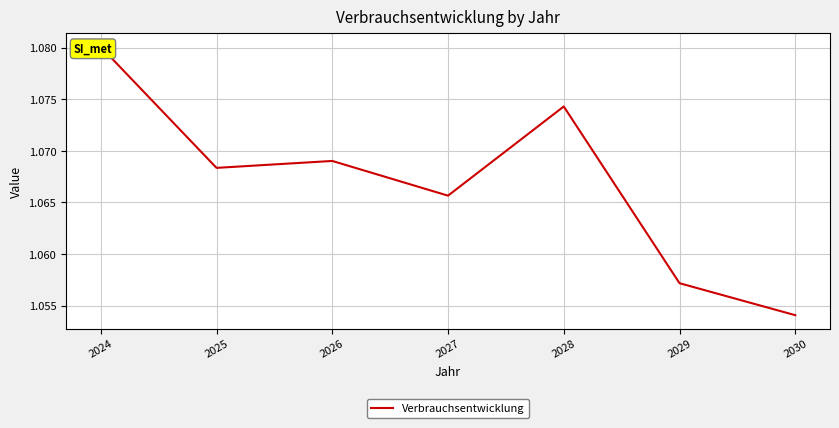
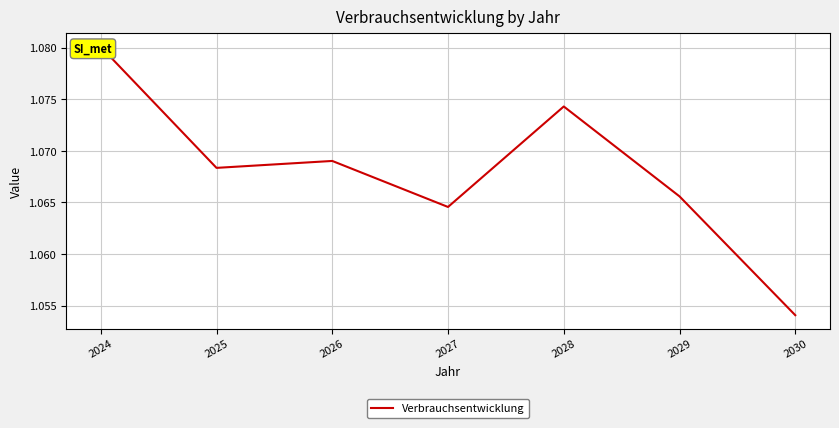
2027: 1.0657 -> 1.0646
2029: 1.0572 -> 1.0656
